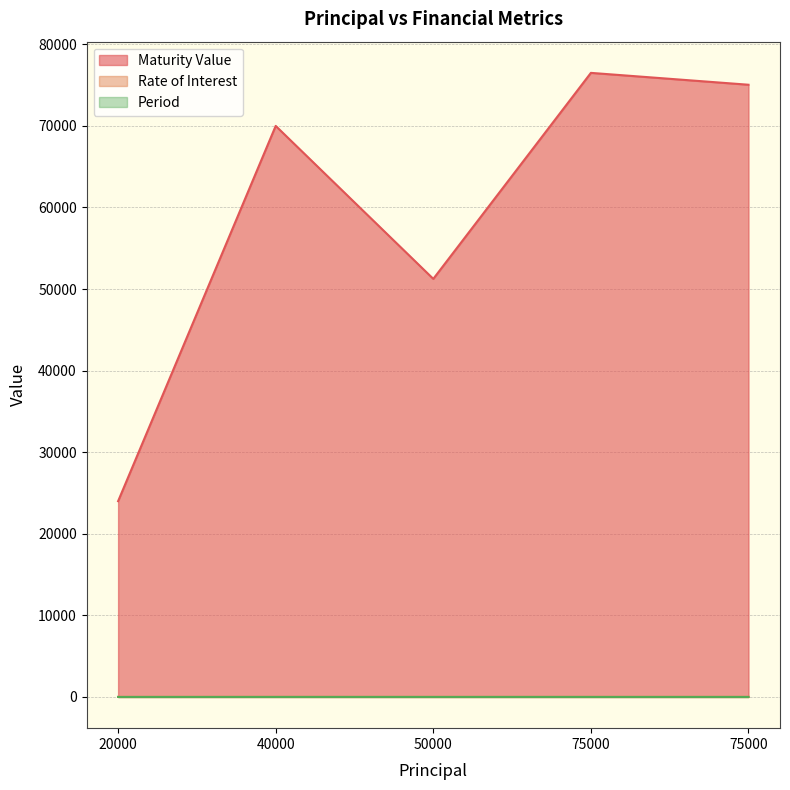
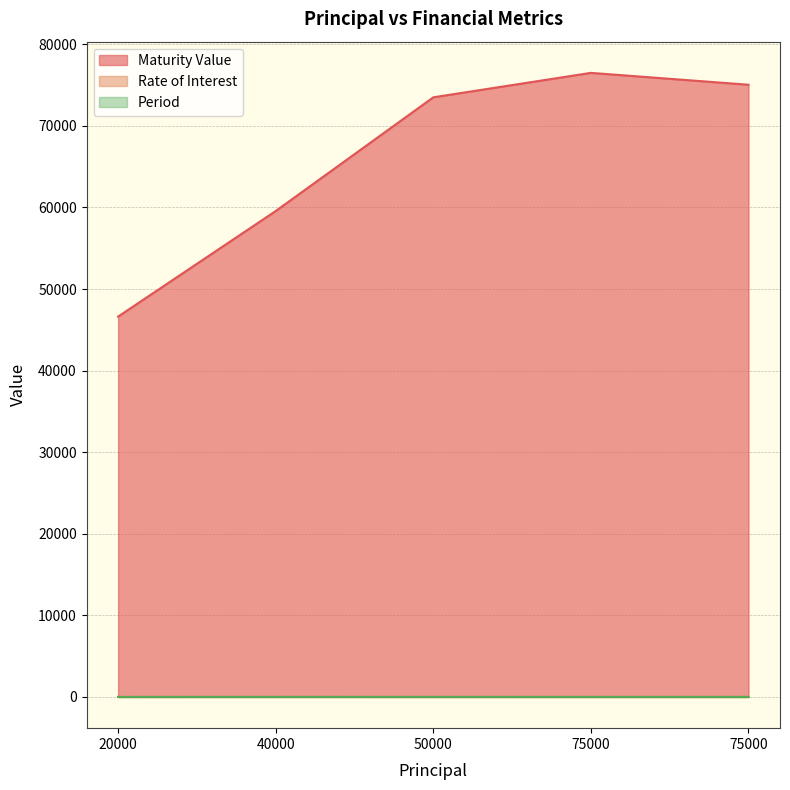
Maturity Value, 20000: 24000 -> 47000
Maturity Value, 40000: 70000 -> 60000
Maturity Value, 50000: 51000 -> 74000
